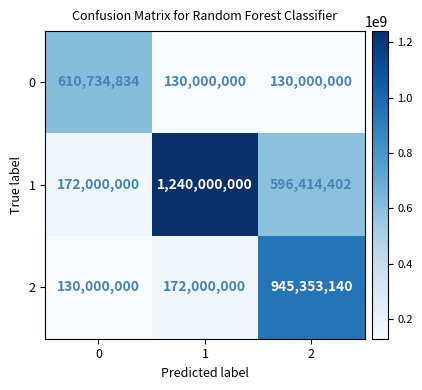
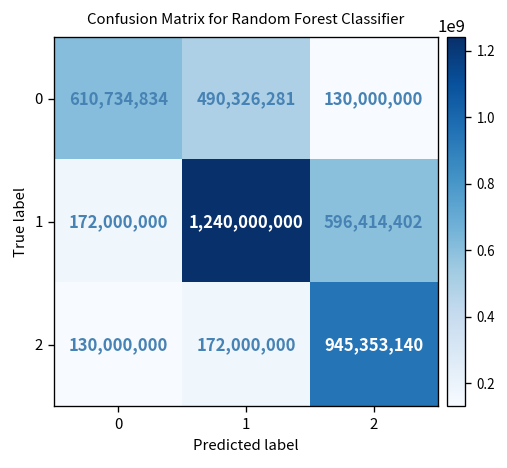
0, 1: 130,000,000 -> 490,326,281
